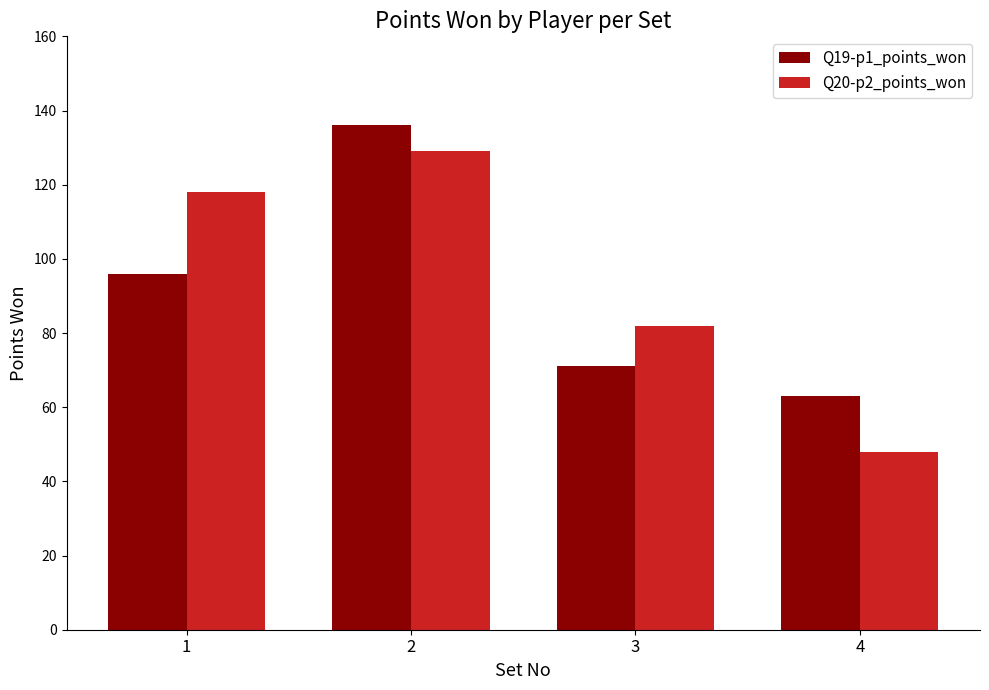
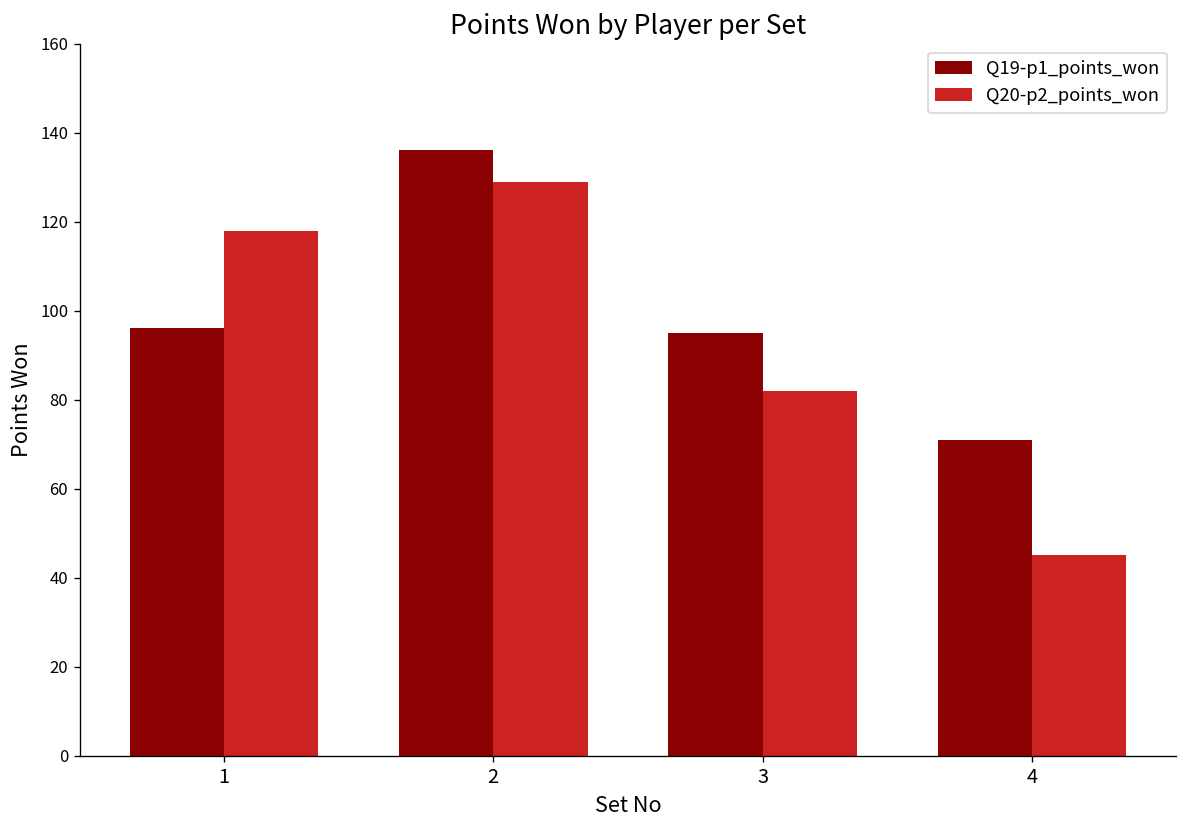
Q19-p1_points_won, 3: 71 -> 95
Q19-p1_points_won, 4: 63 -> 71
Q20-p2_points_won, 4: 48 -> 45
